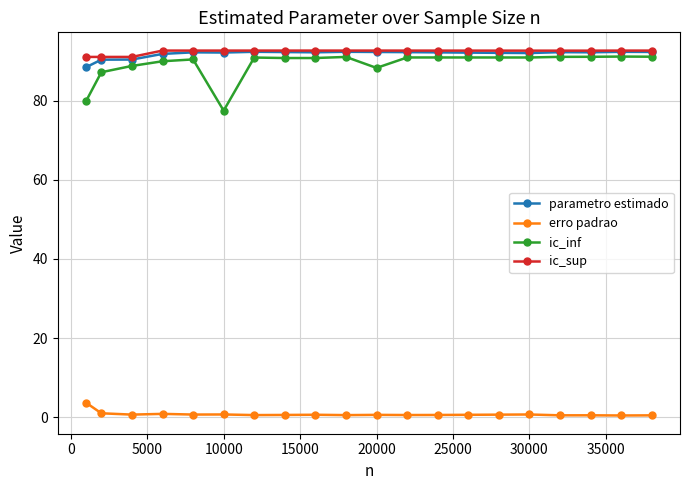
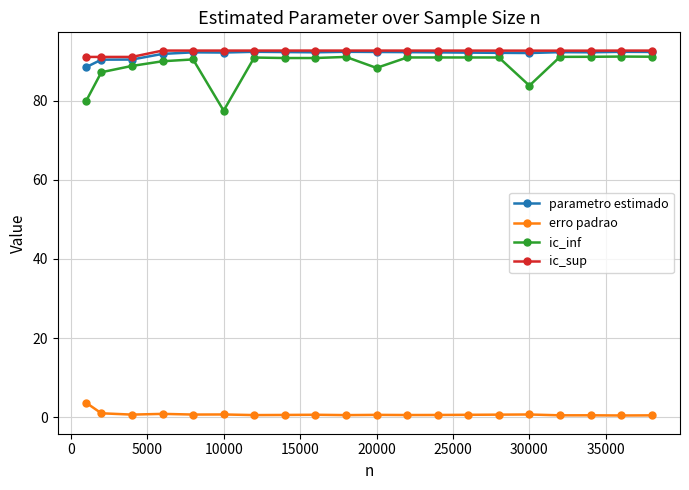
ic_inf, 30000: 91 -> 84
